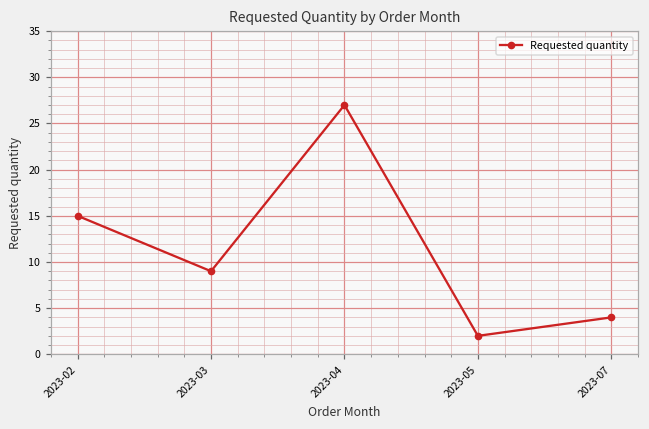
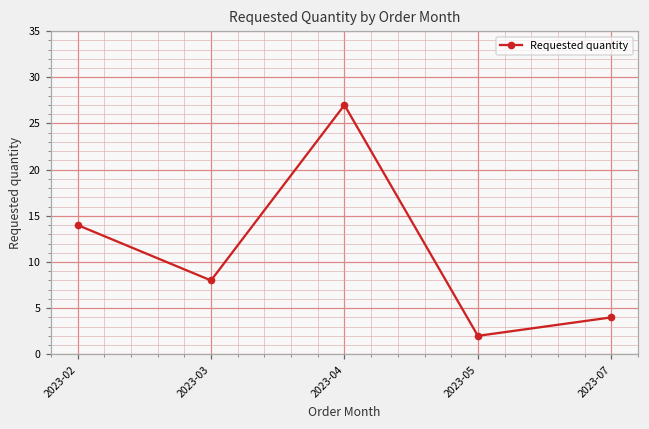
2023-02: 15 -> 14
2023-03: 9 -> 8
